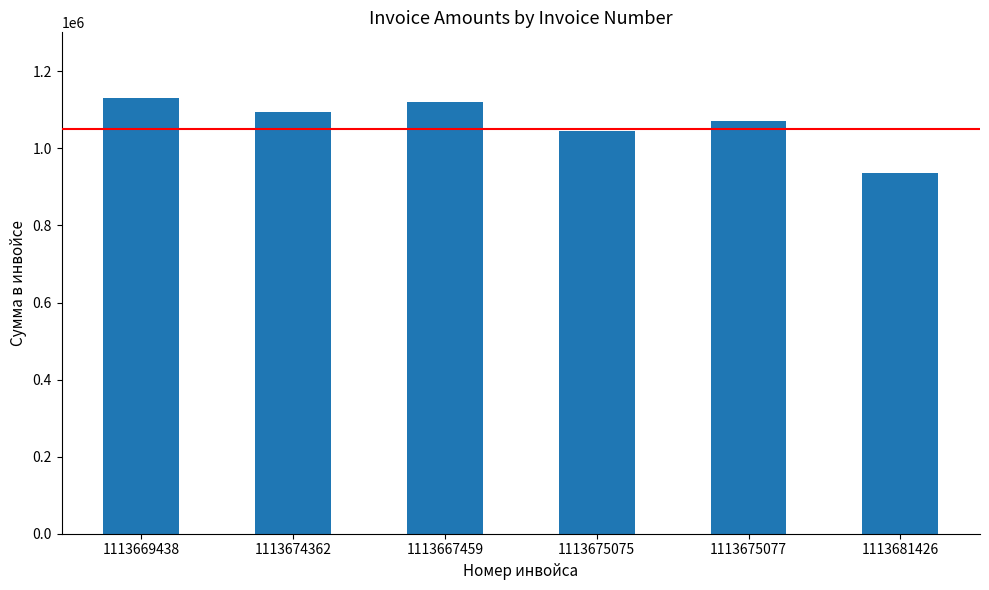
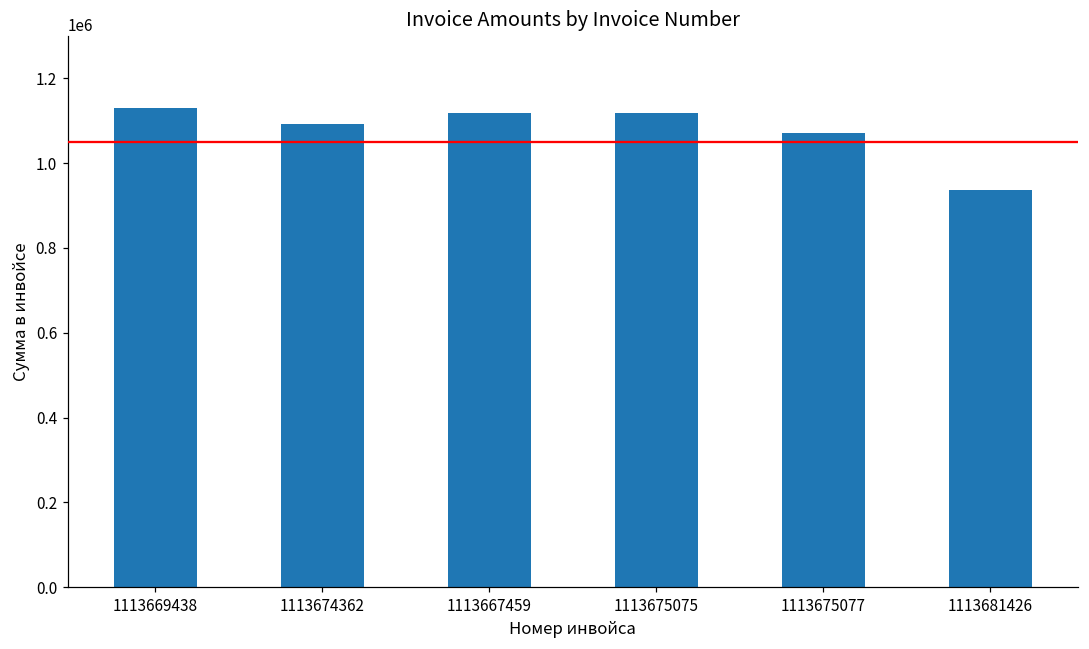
1113675075: 1050000 -> 1120000
